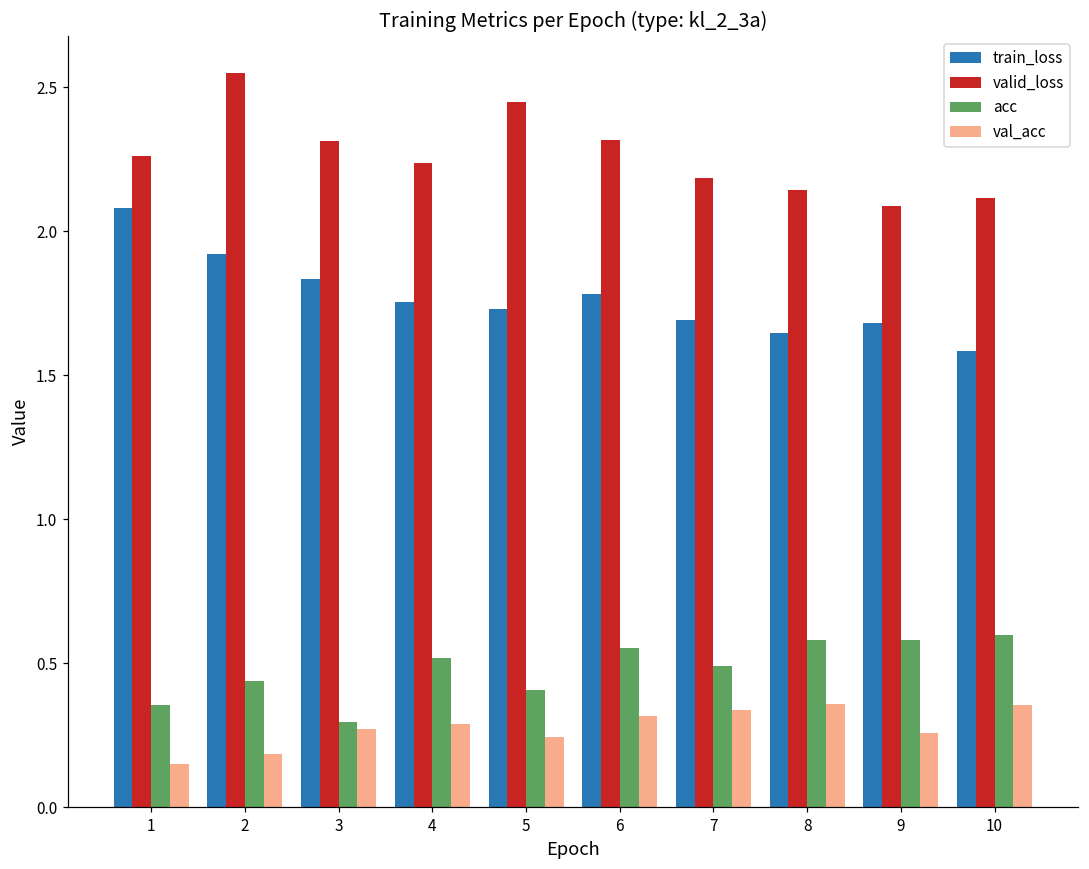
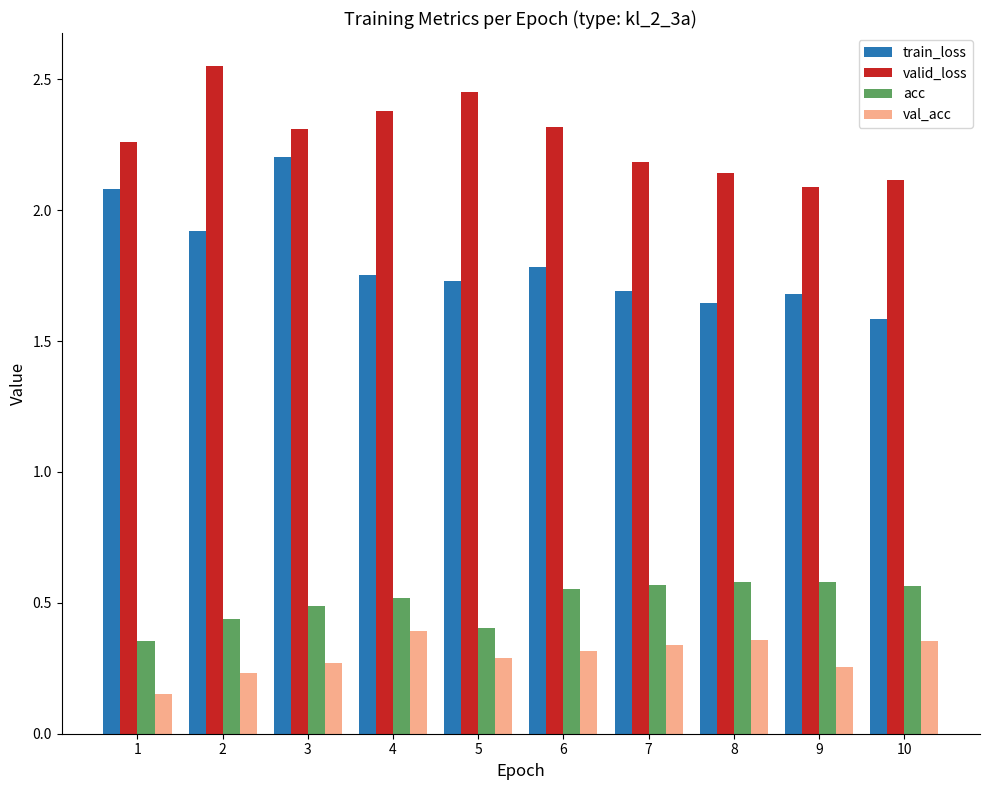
val_acc, 2: 0.18 -> 0.23
train_loss, 3: 1.83 -> 2.20
acc, 3: 0.29 -> 0.49
valid_loss, 4: 2.24 -> 2.38
val_acc, 4: 0.29 -> 0.39
val_acc, 5: 0.24 -> 0.29
acc, 7: 0.49 -> 0.57
acc, 10: 0.60 -> 0.57
